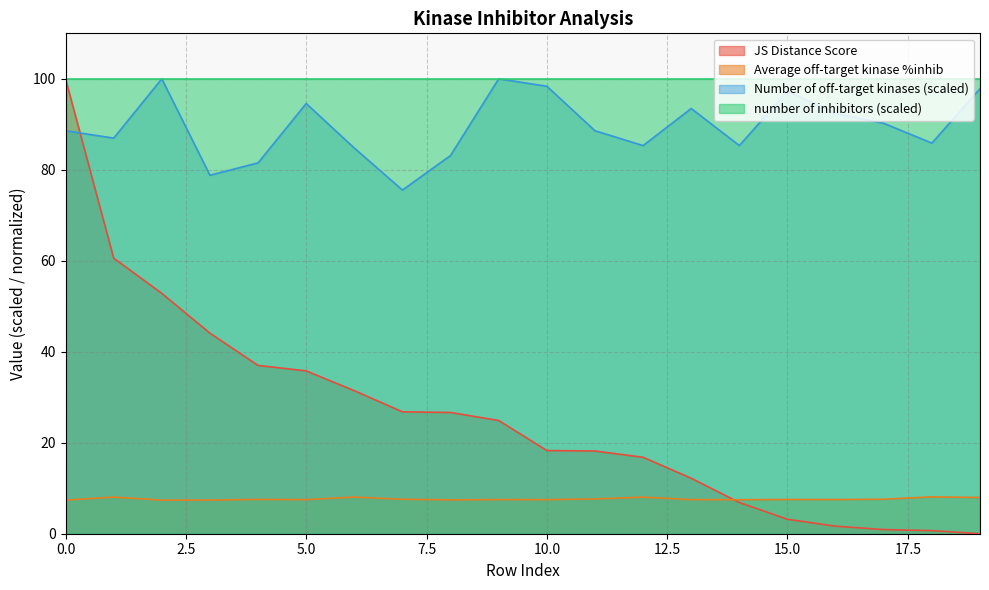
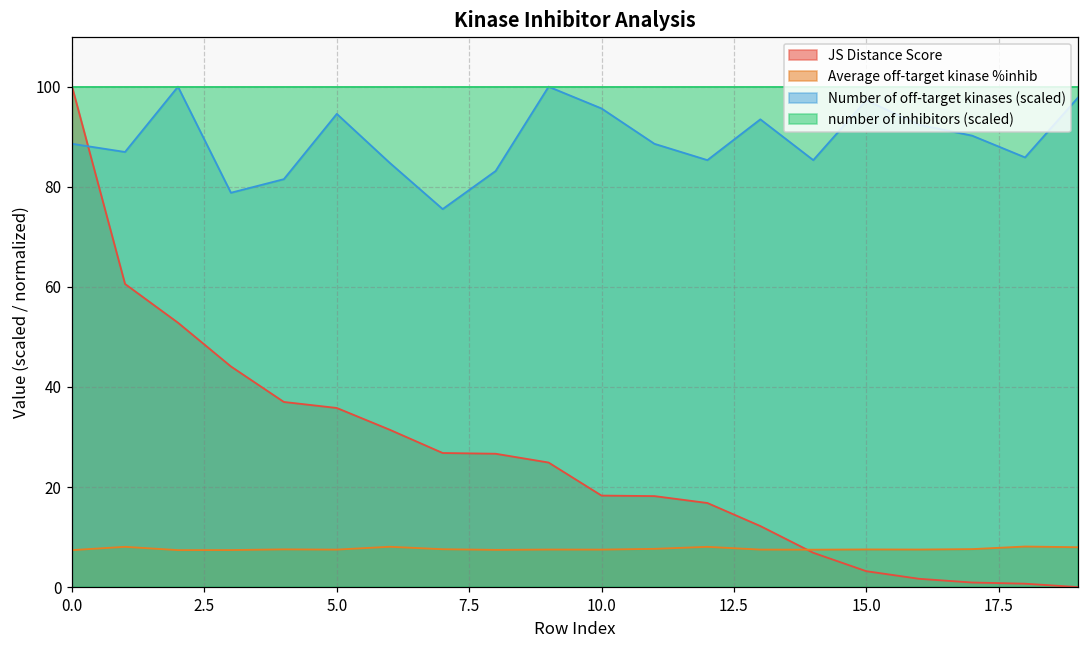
Number of off-target kinases (scaled), 10.0: 98 -> 96
